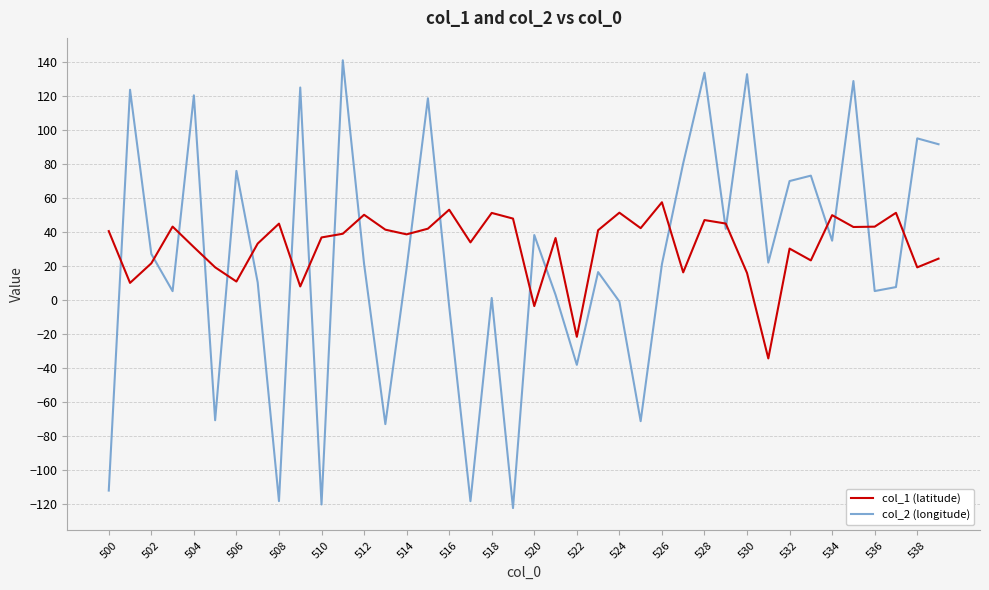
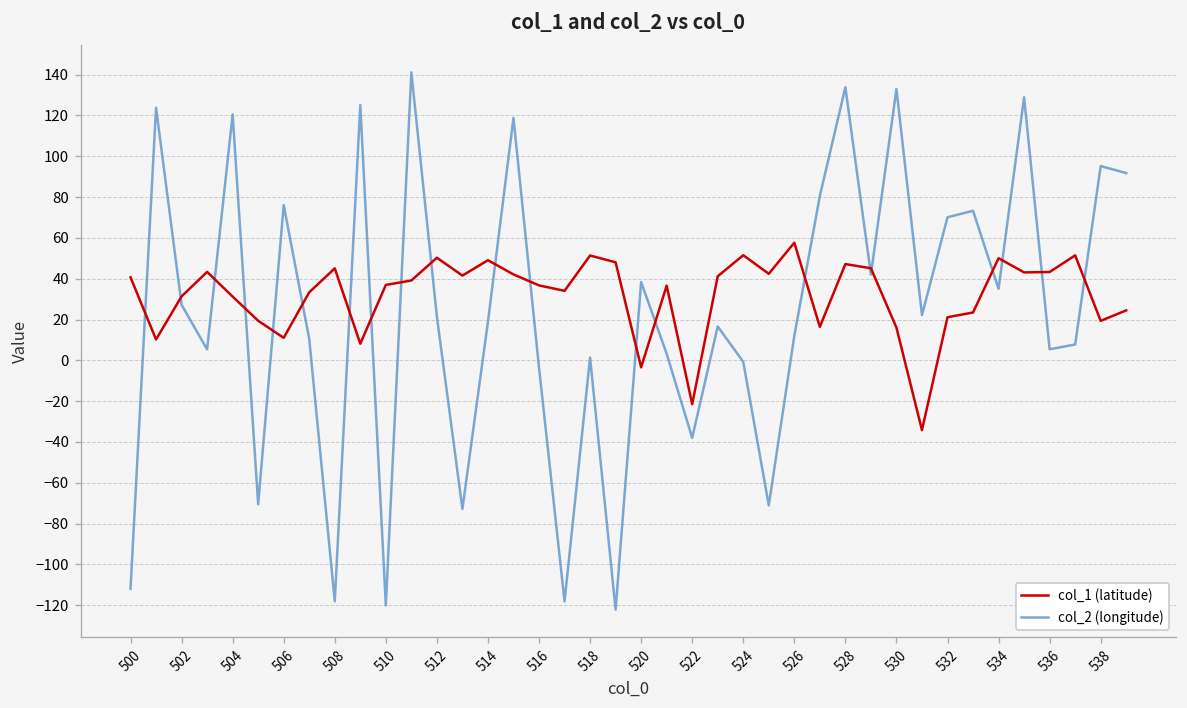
col_1 (latitude), 502: 22 -> 31
col_1 (latitude), 514: 39 -> 49
col_1 (latitude), 516: 53 -> 37
col_2 (longitude), 526: 21 -> 12
col_1 (latitude), 532: 30 -> 21
